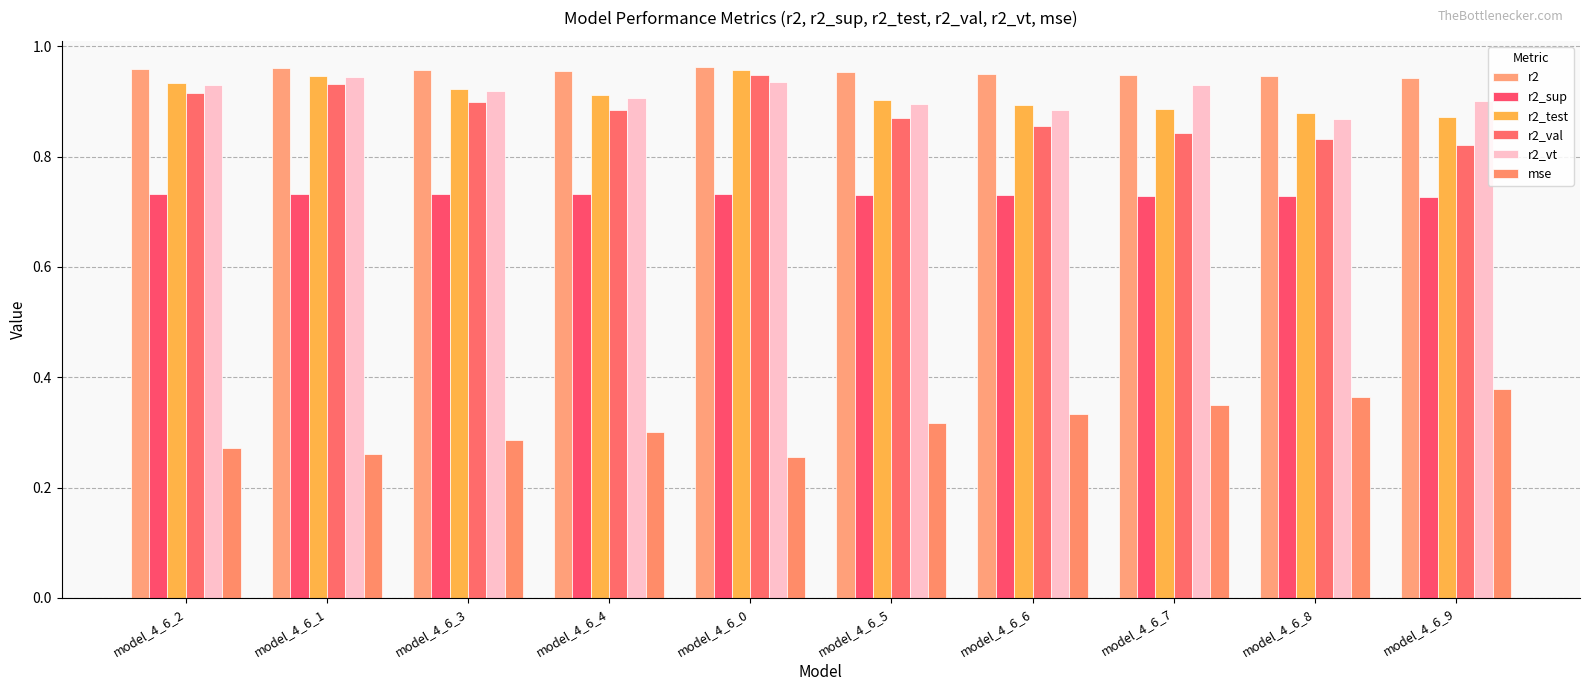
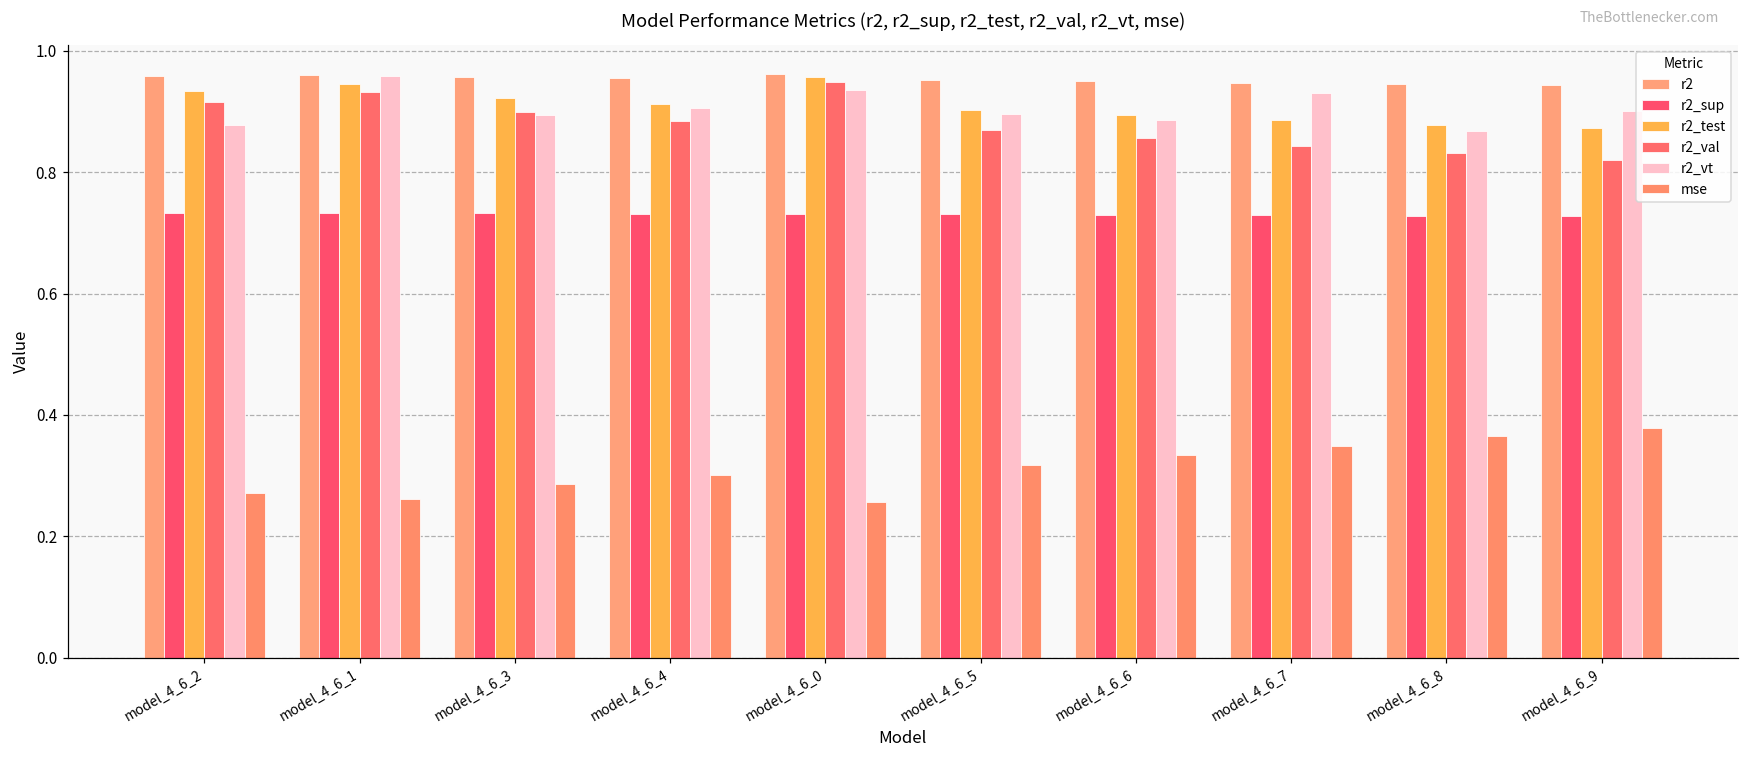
r2_vt, model_4_6_2: 0.93 -> 0.88
r2_vt, model_4_6_1: 0.94 -> 0.96
r2_vt, model_4_6_3: 0.92 -> 0.89
